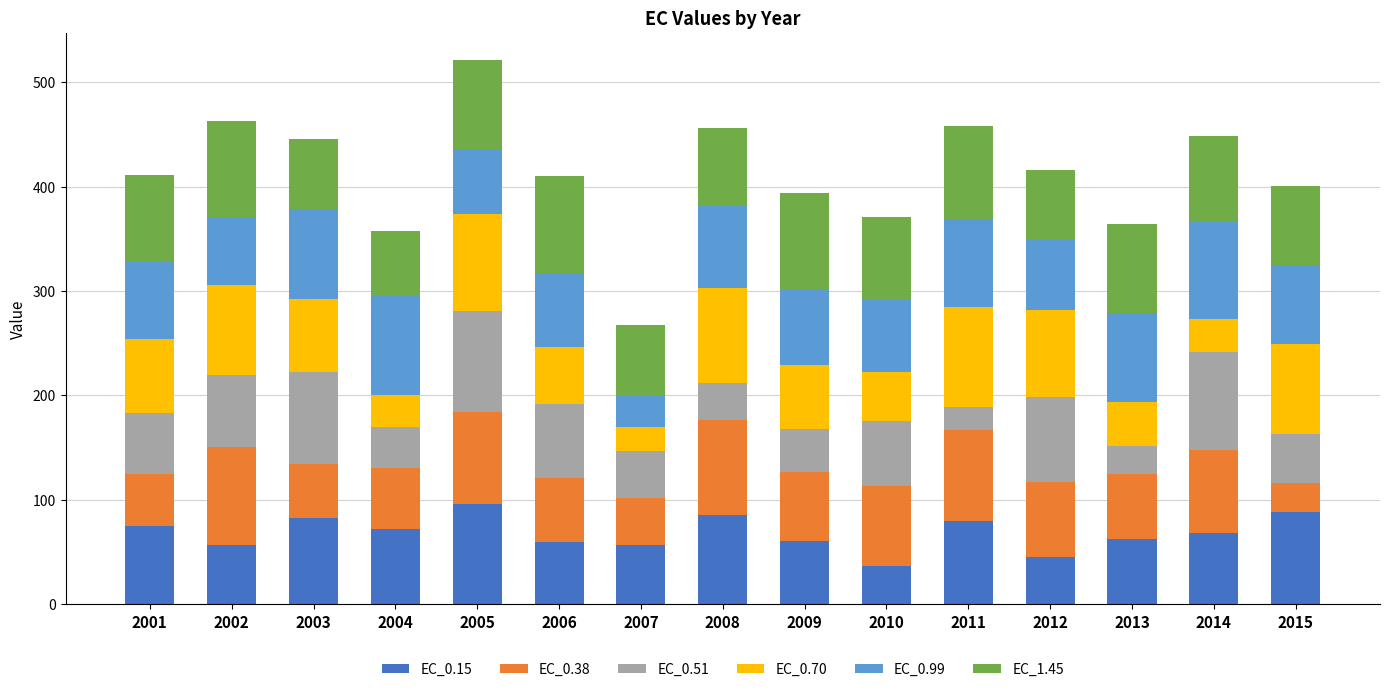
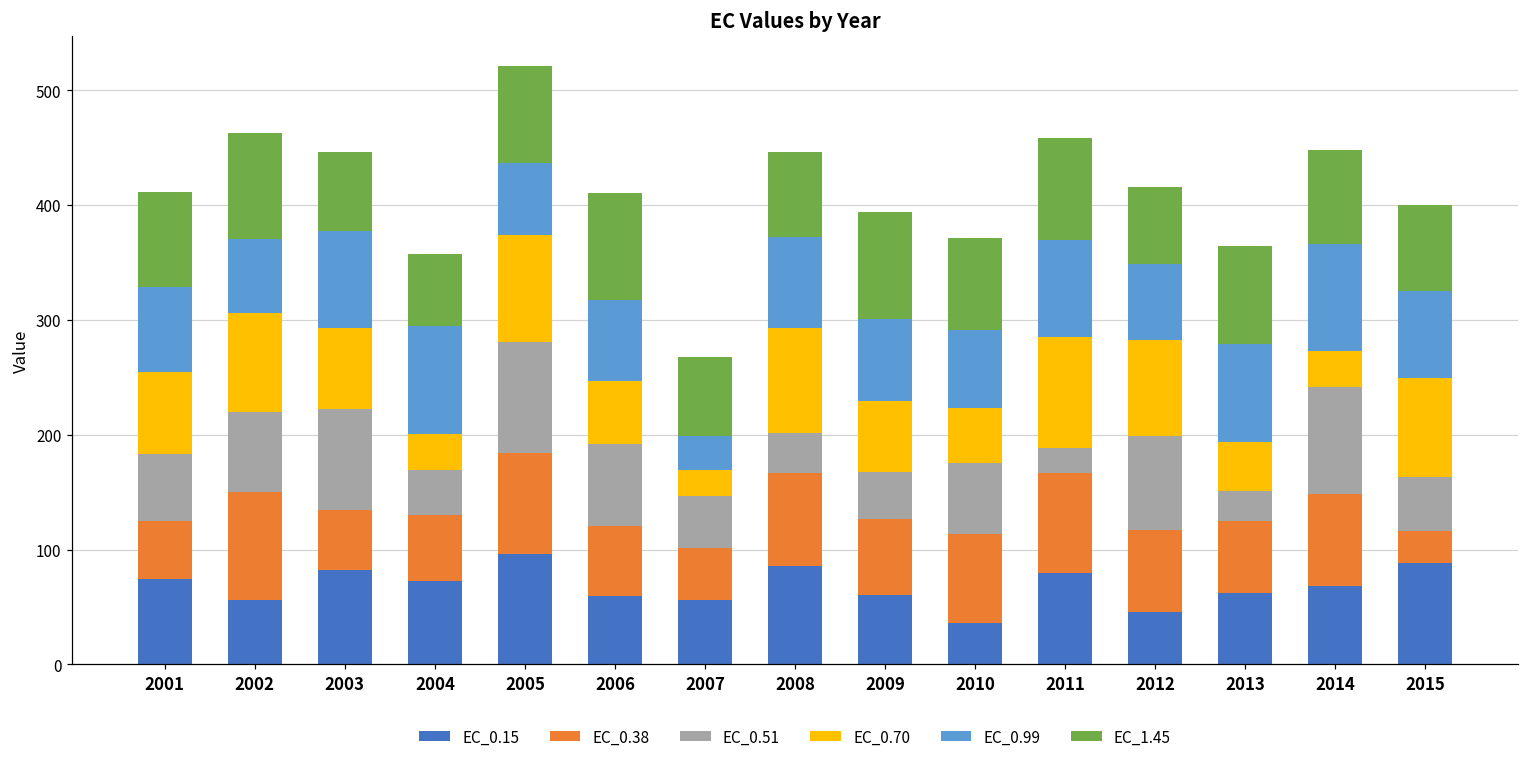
EC_0.38, 2008: 91 -> 81
